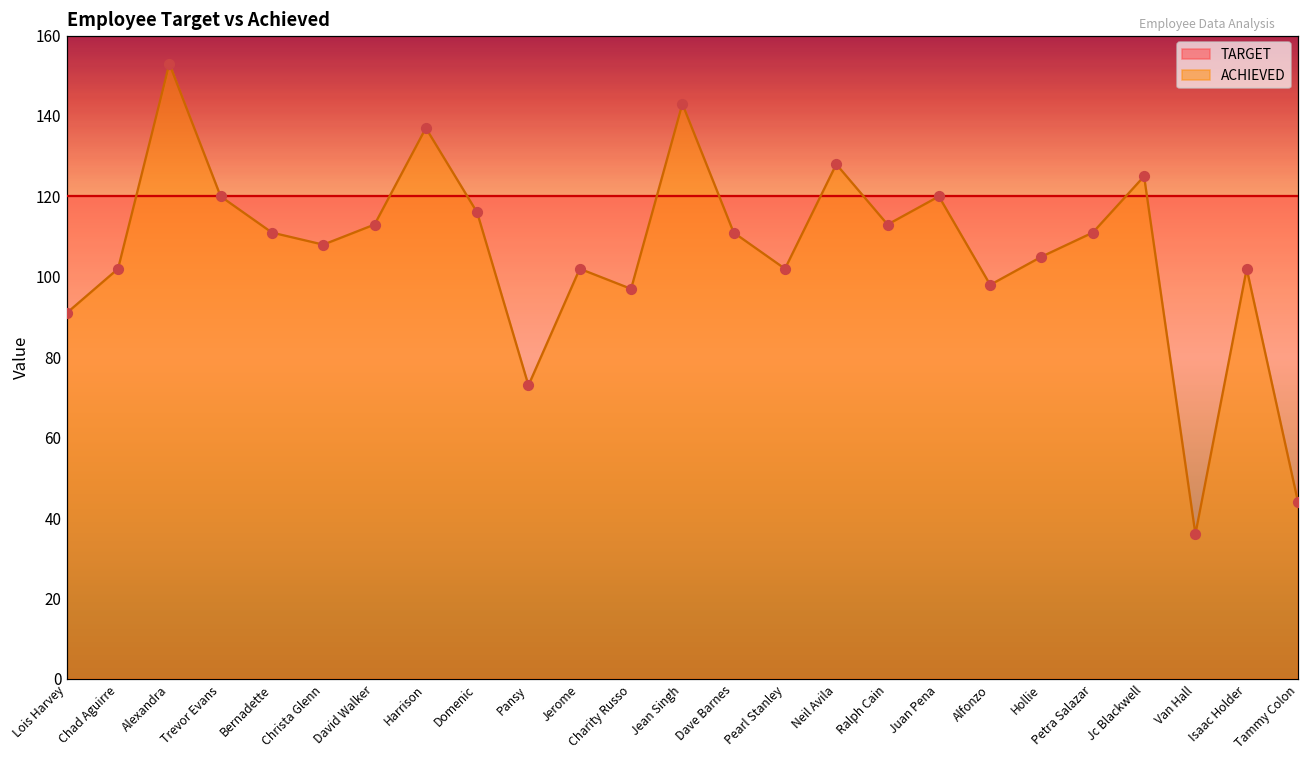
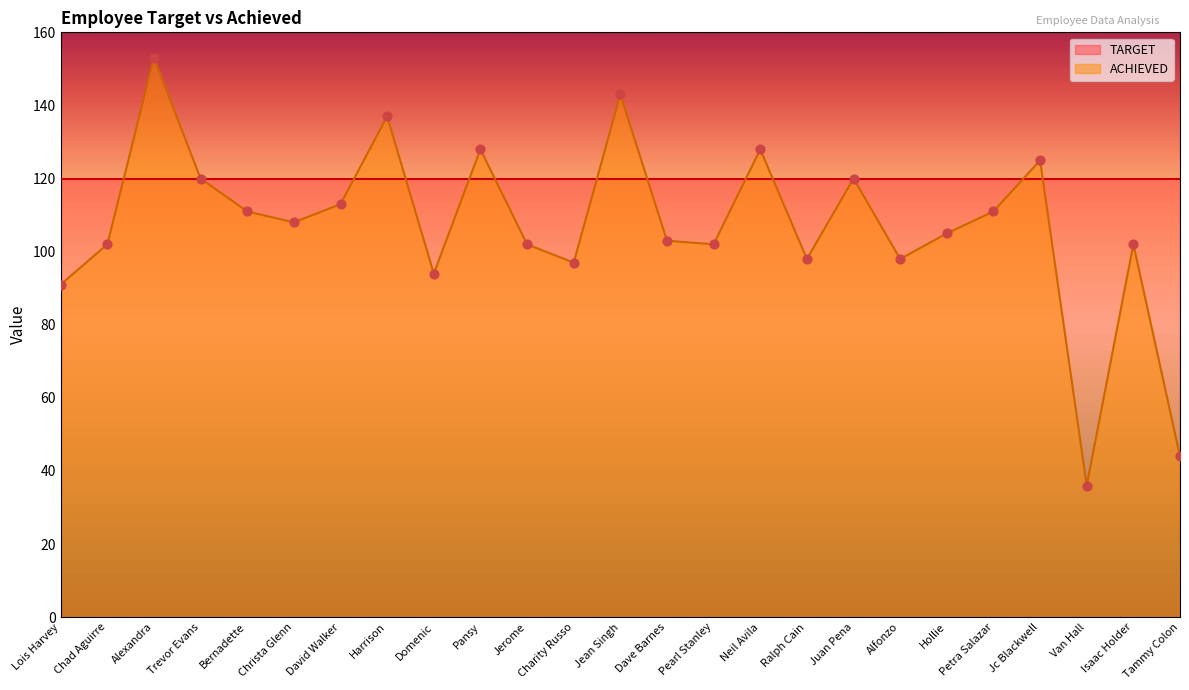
ACHIEVED, Domenic: 116 -> 94
ACHIEVED, Pansy: 73 -> 128
ACHIEVED, Dave Barnes: 111 -> 103
ACHIEVED, Ralph Cain: 113 -> 98
